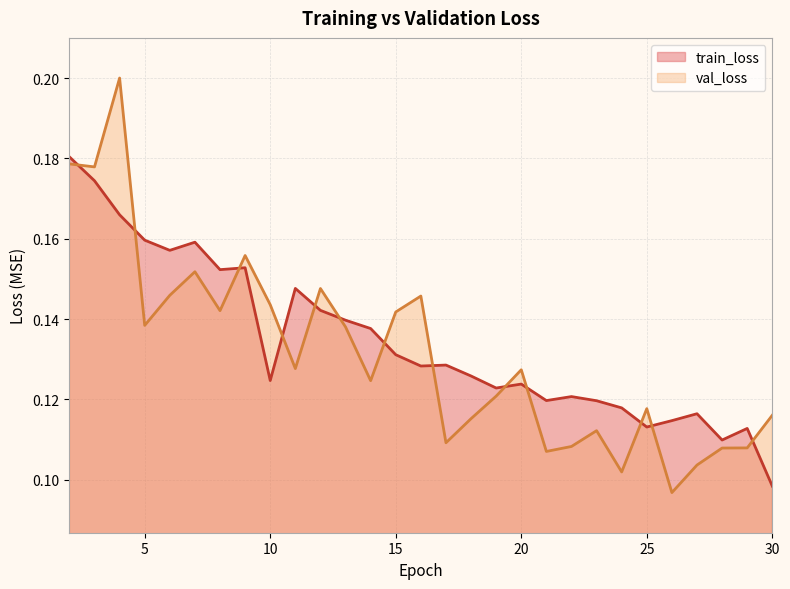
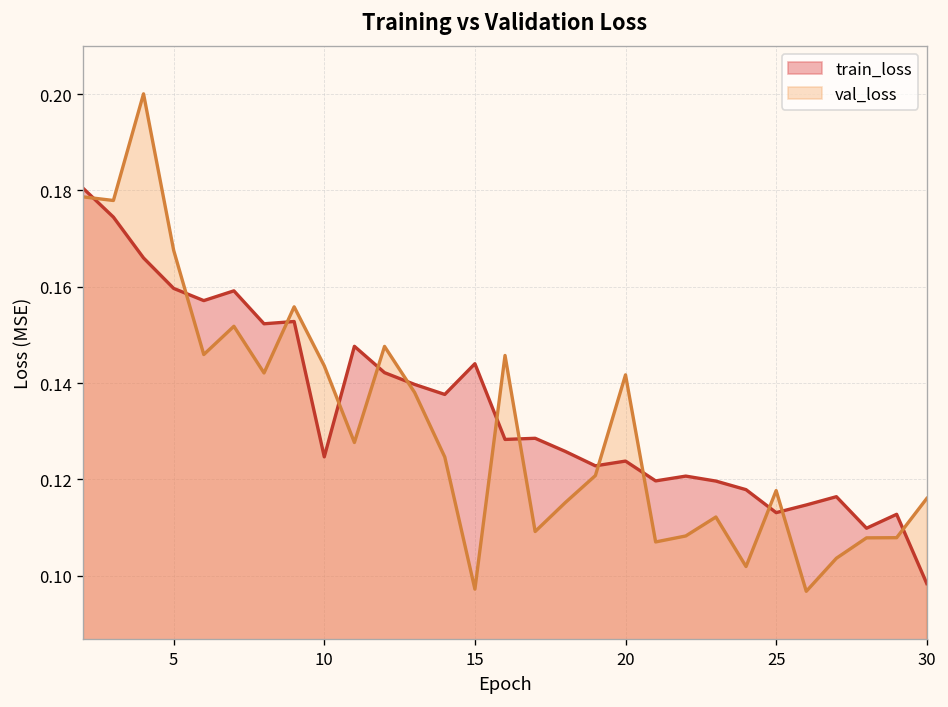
val_loss, 5: 0.138 -> 0.168
train_loss, 15: 0.131 -> 0.144
val_loss, 15: 0.142 -> 0.097
val_loss, 20: 0.127 -> 0.142
